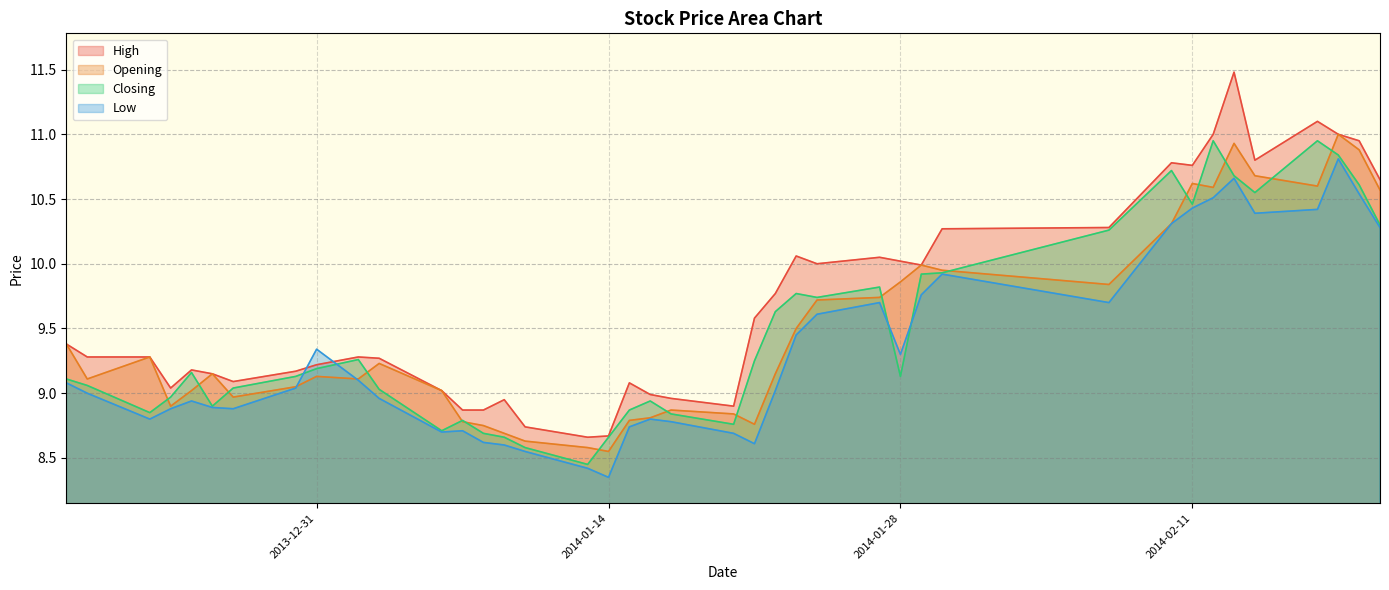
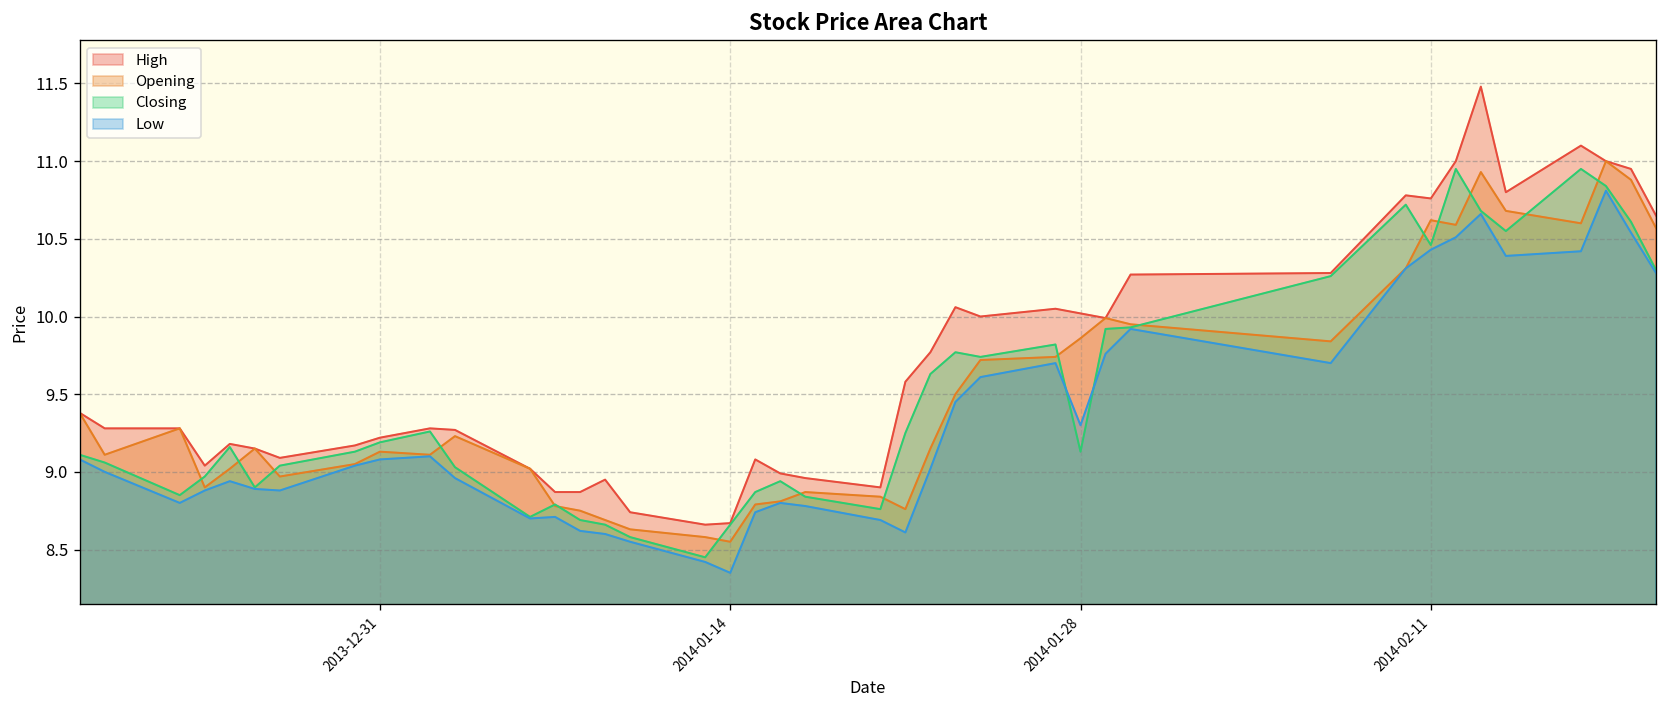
Low, 2013-12-31: 9.34 -> 9.08
